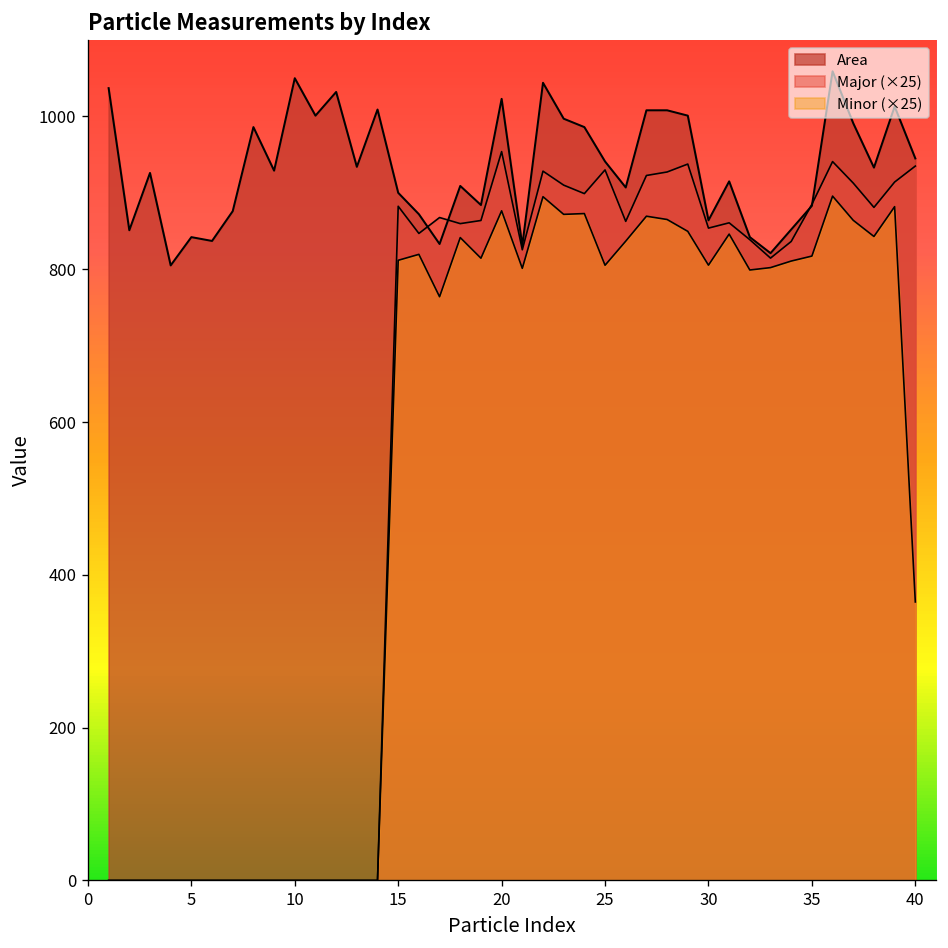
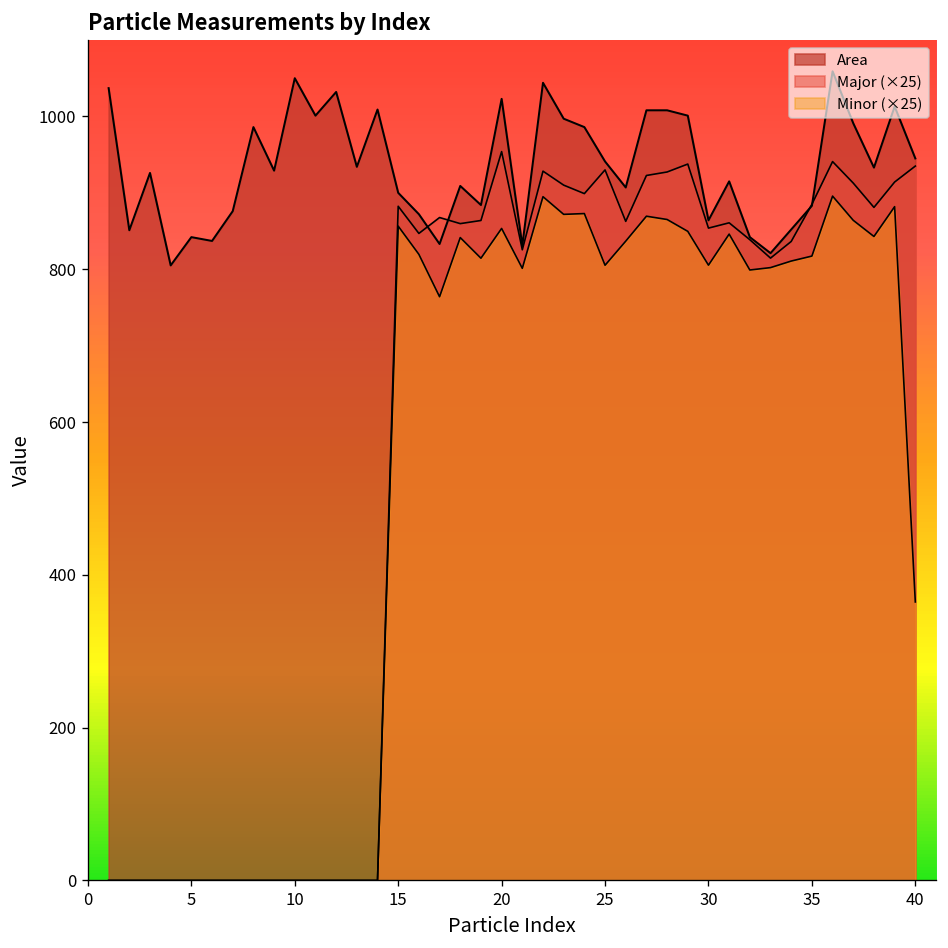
Minor (×25), 15: 810 -> 860
Minor (×25), 20: 880 -> 850
